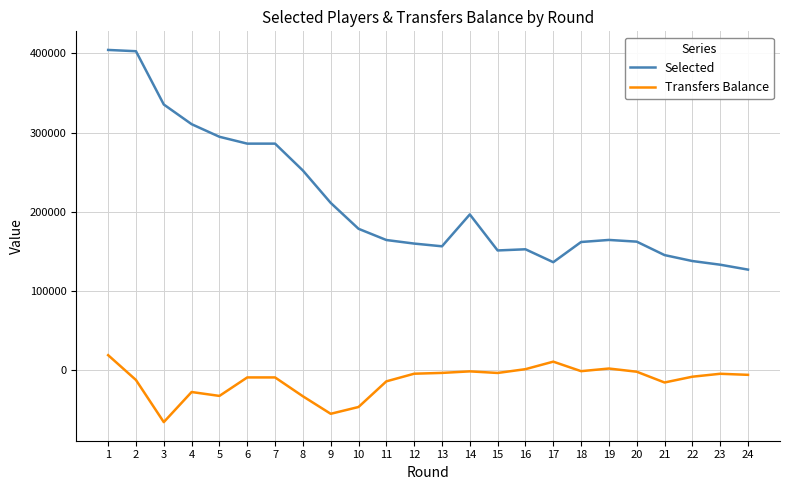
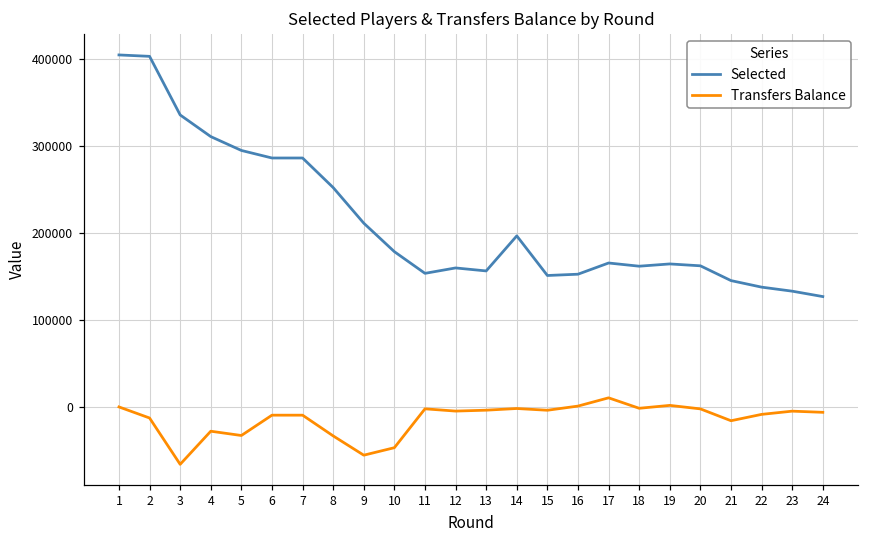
Transfers Balance, 1: 20000 -> 0
Selected, 11: 160000 -> 150000
Transfers Balance, 11: -10000 -> 0
Selected, 17: 140000 -> 170000
